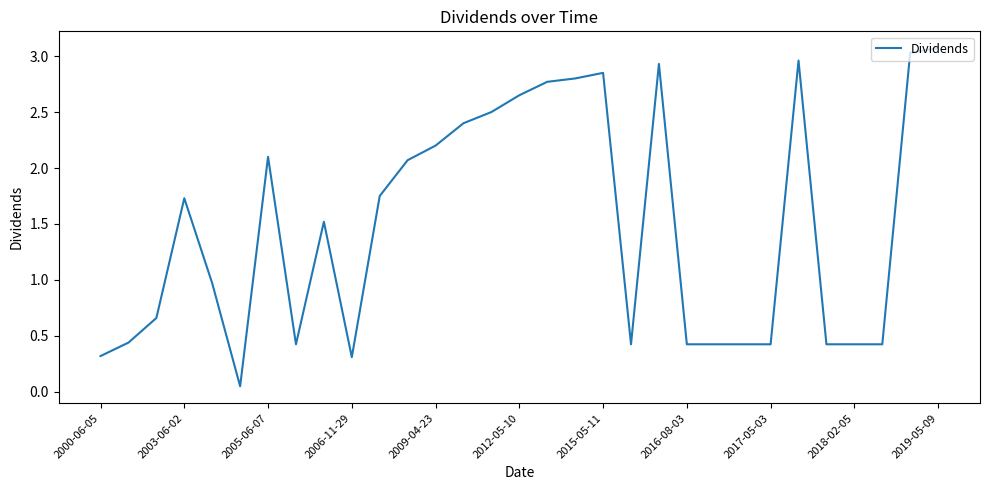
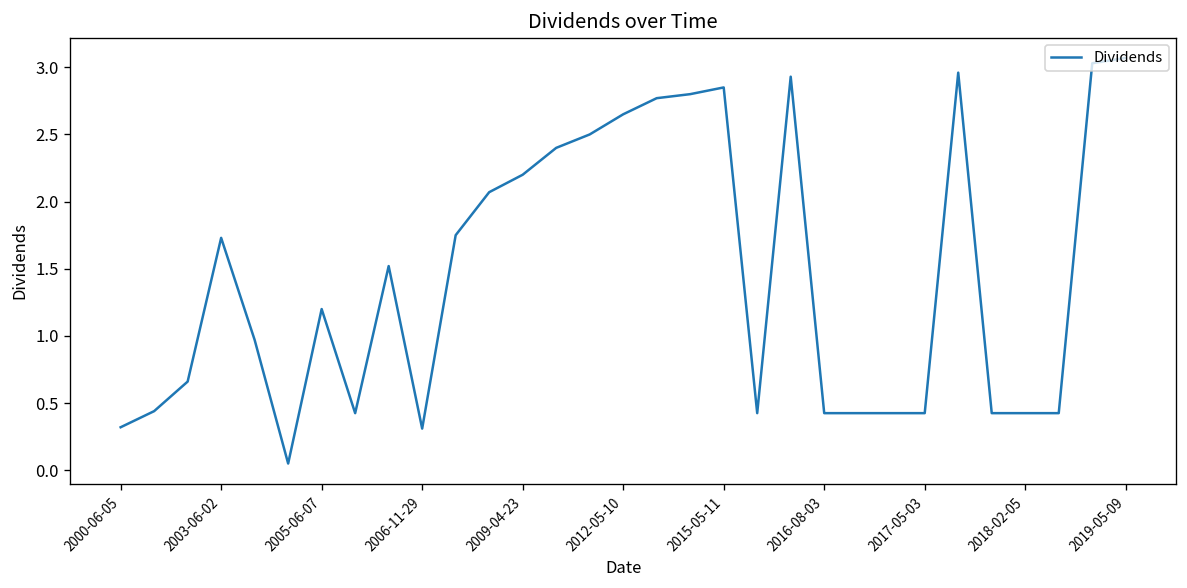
2005-06-07: 2.1 -> 1.2
